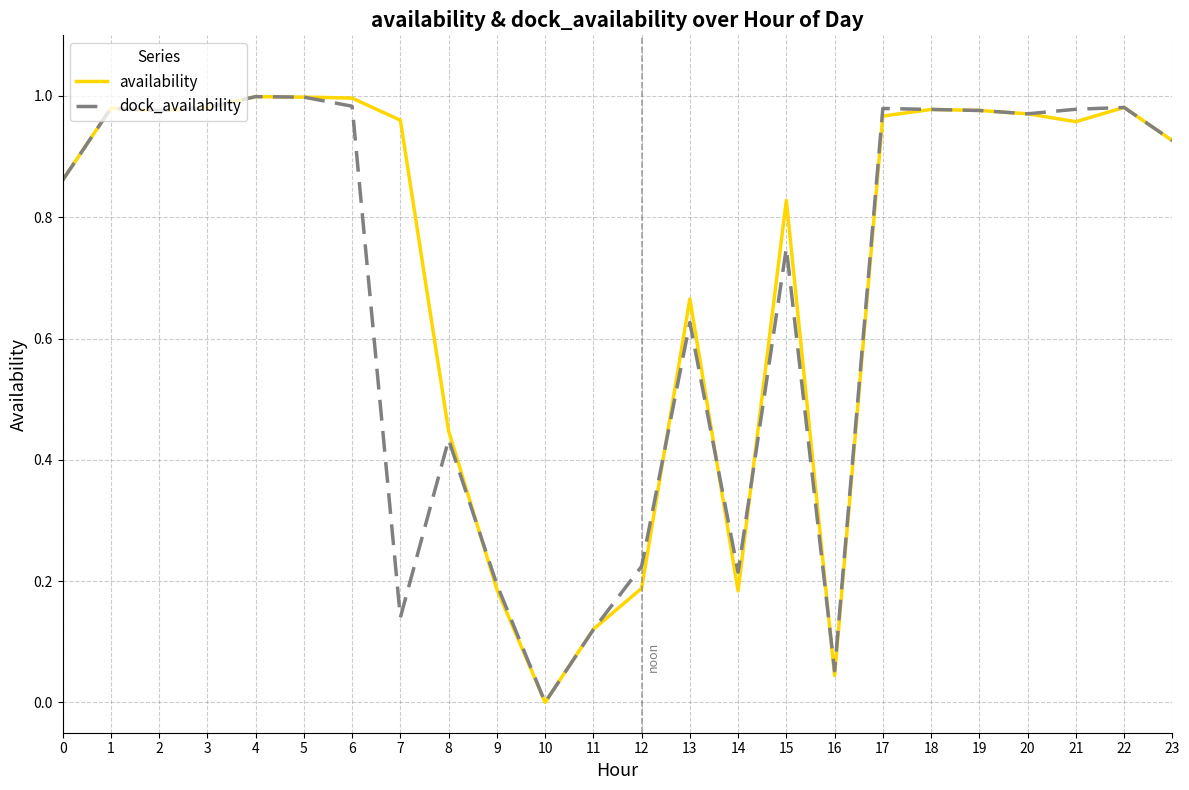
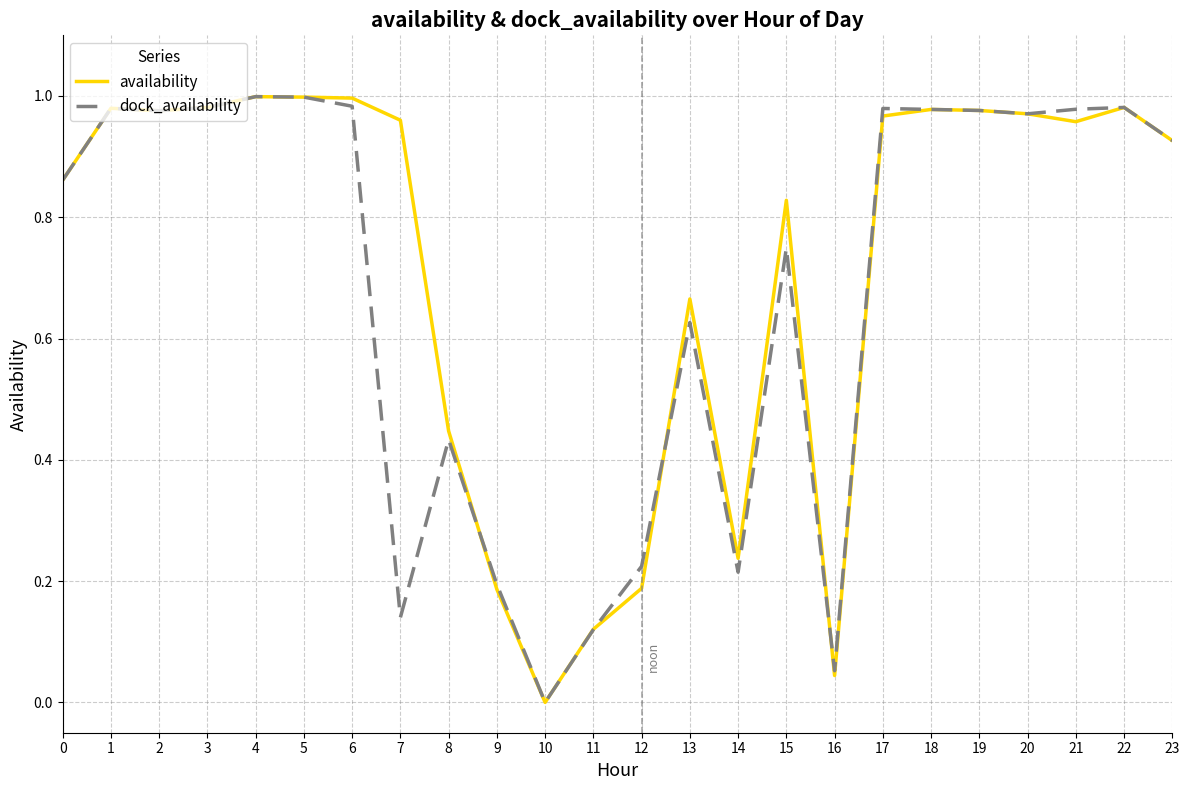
availability, 14: 0.18 -> 0.24
